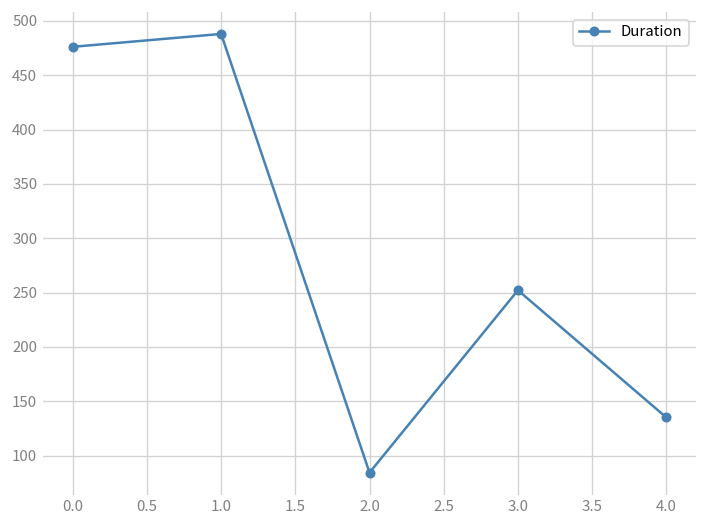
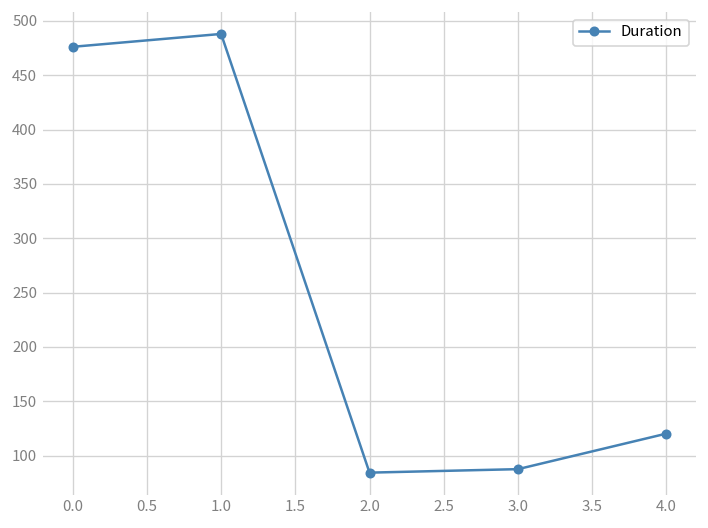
3.0: 250 -> 90
4.0: 140 -> 120
